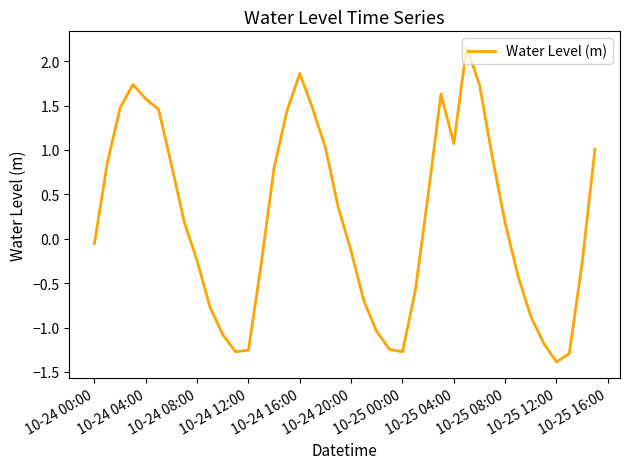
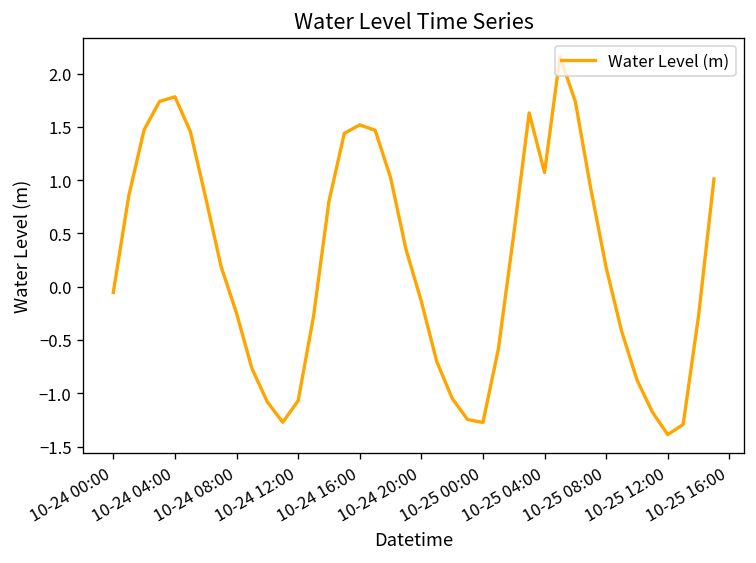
10-24 04:00: 1.6 -> 1.8
10-24 12:00: -1.3 -> -1.1
10-24 16:00: 1.9 -> 1.5
